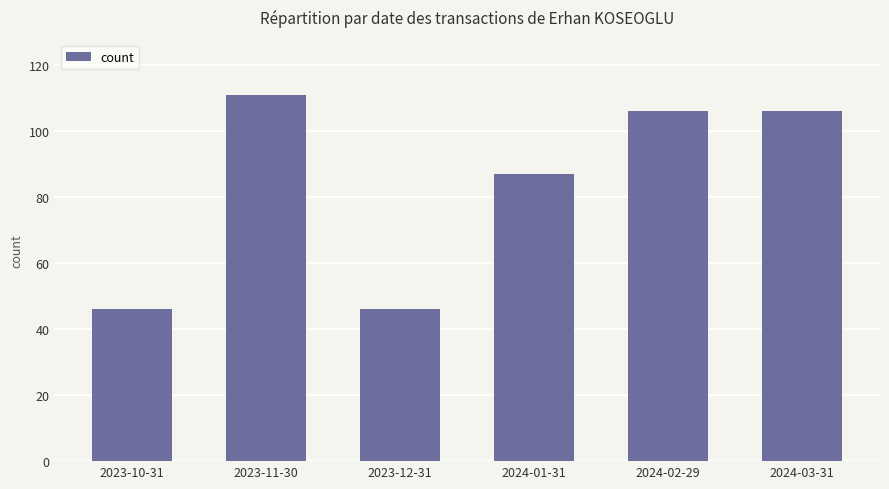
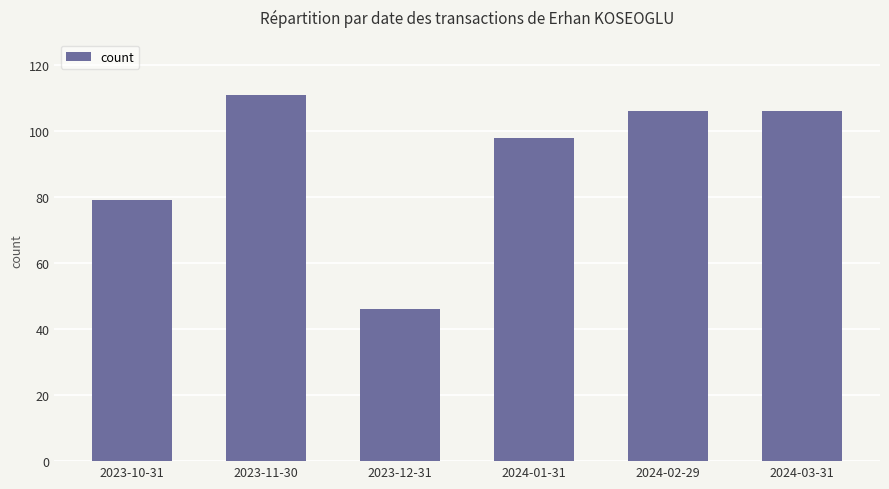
2023-10-31: 46 -> 79
2024-01-31: 87 -> 98
